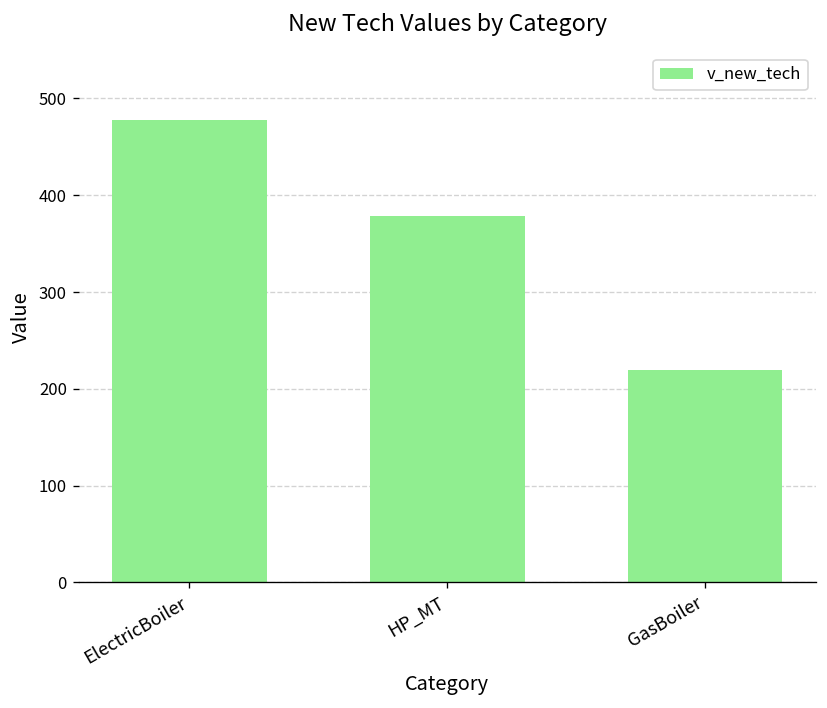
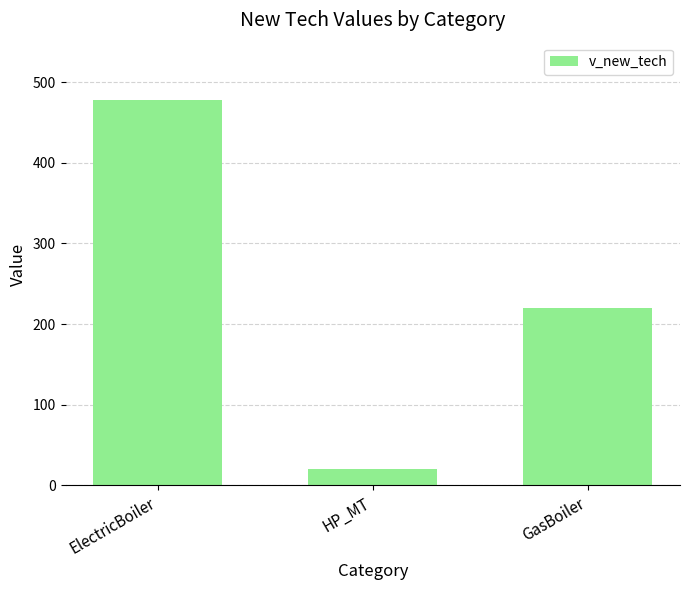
HP_MT: 380 -> 20
